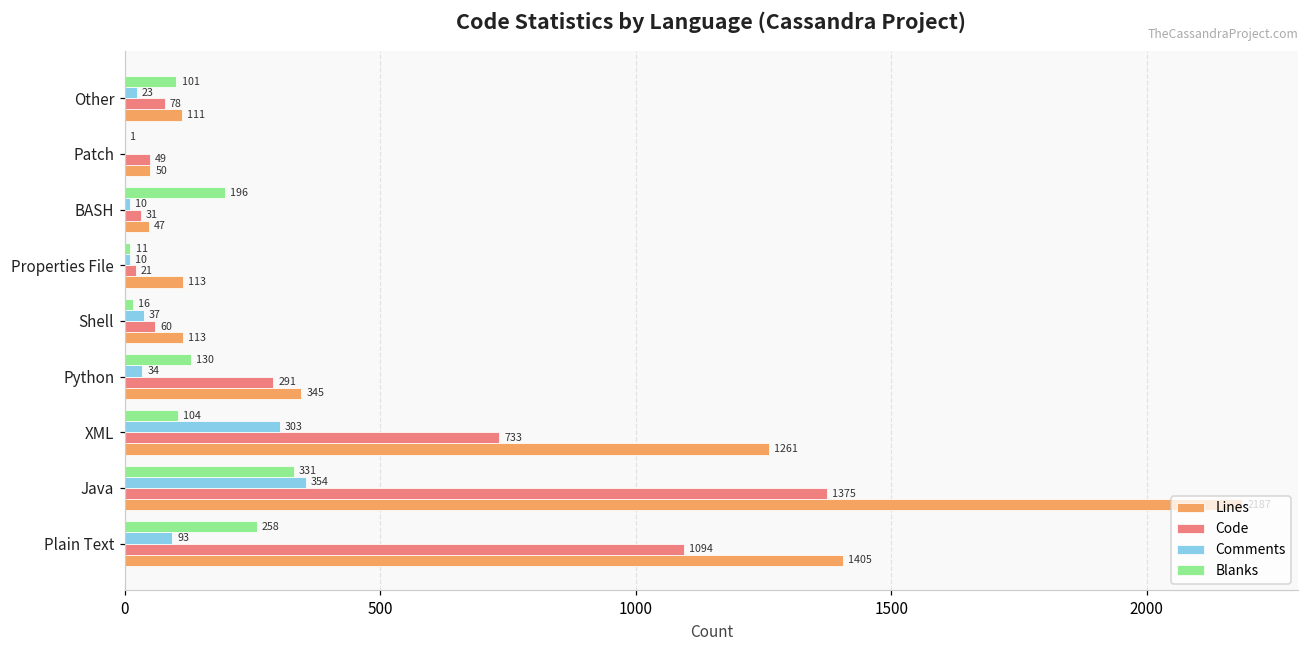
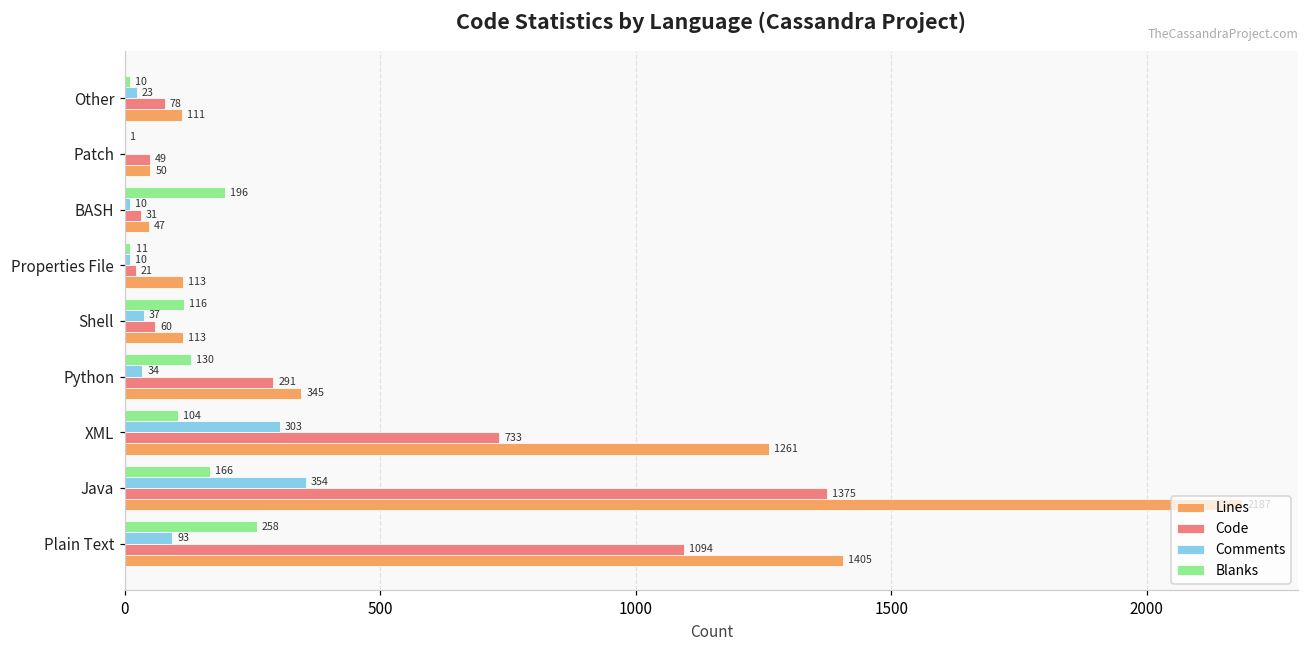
Blanks, Other: 101 -> 10
Blanks, Shell: 16 -> 116
Blanks, Java: 331 -> 166
